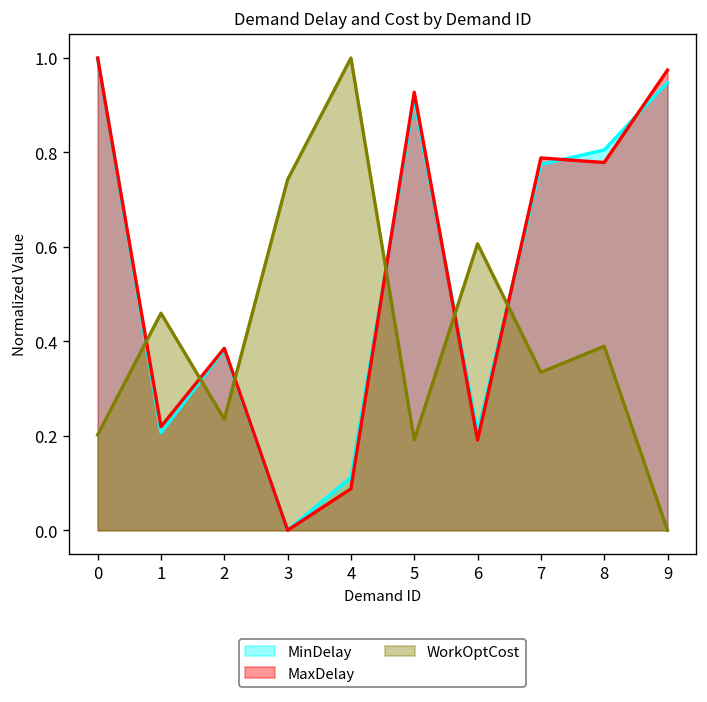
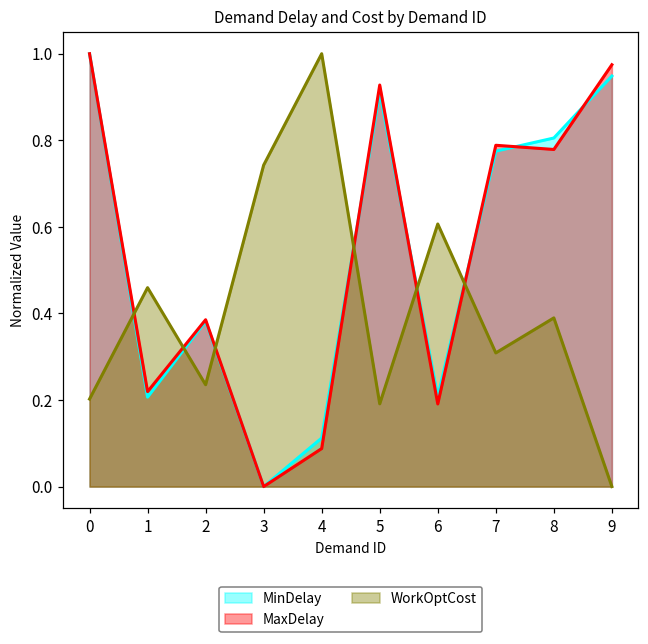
WorkOptCost, 7: 0.33 -> 0.31
